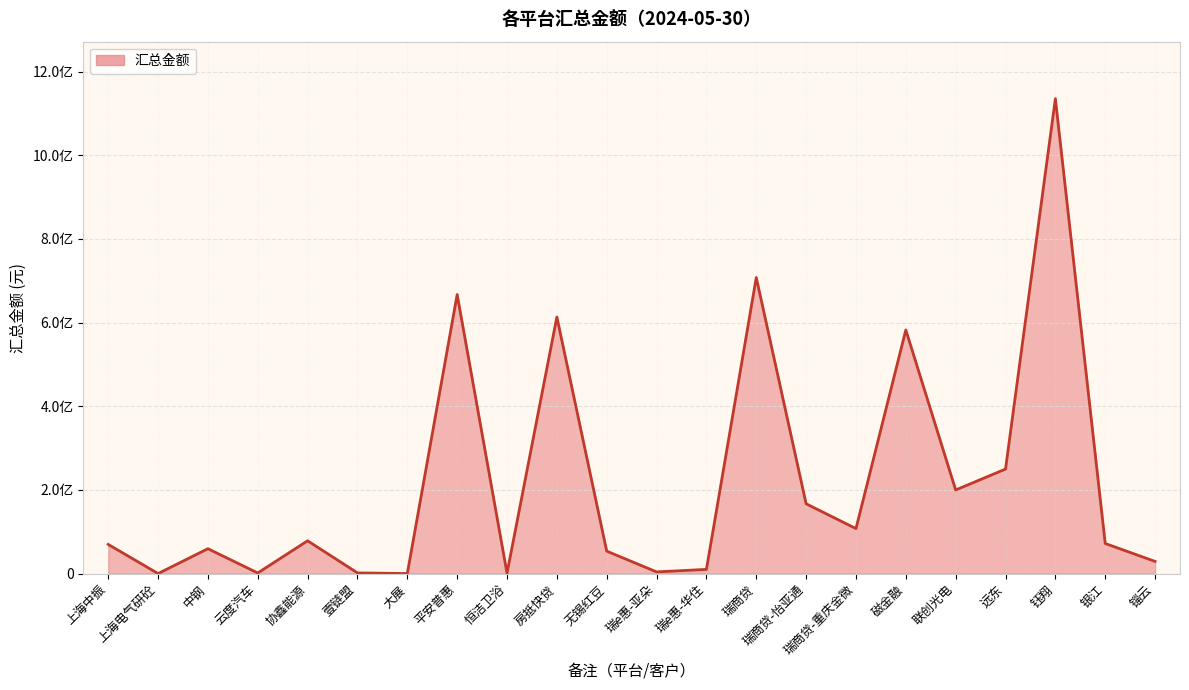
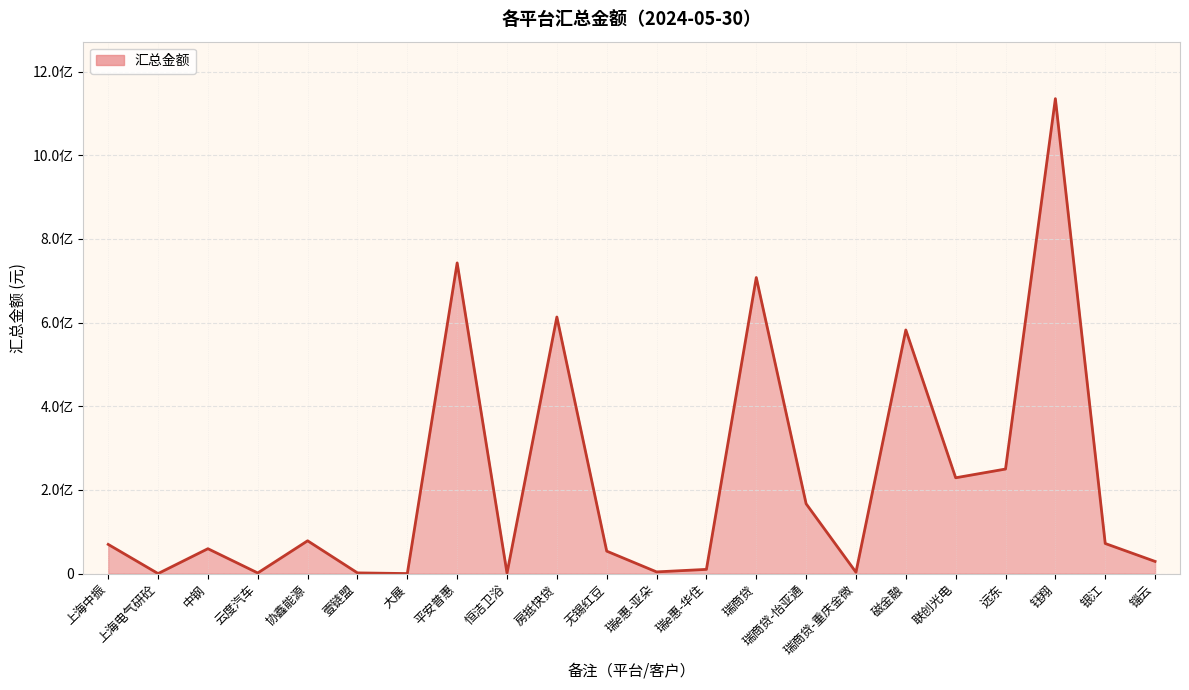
平安普惠: 6.7亿 -> 7.4亿
瑞商贷-重庆金微: 1.1亿 -> 0.0亿
联创光电: 2.0亿 -> 2.3亿
